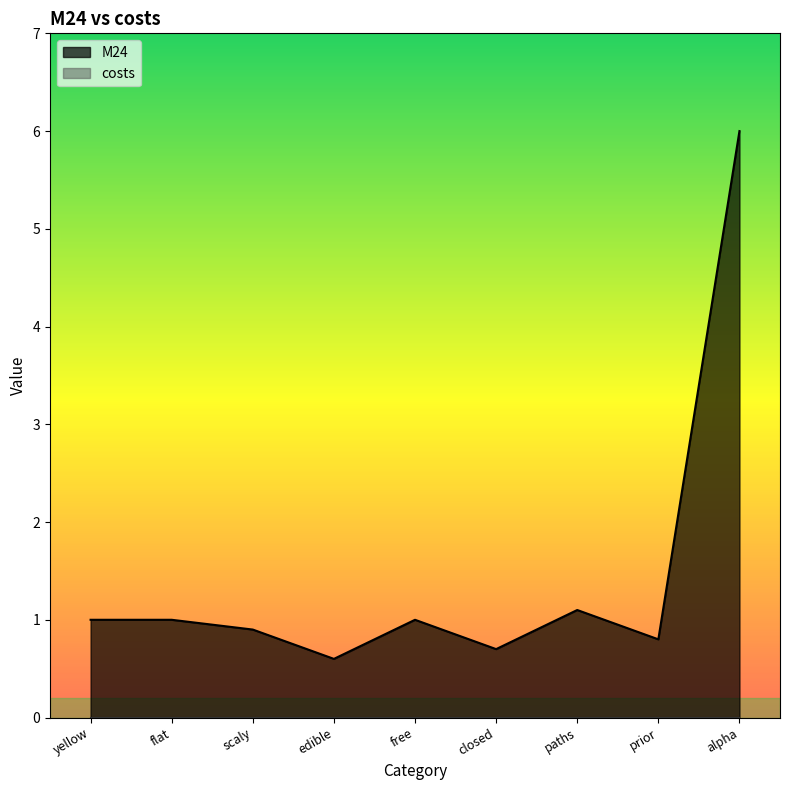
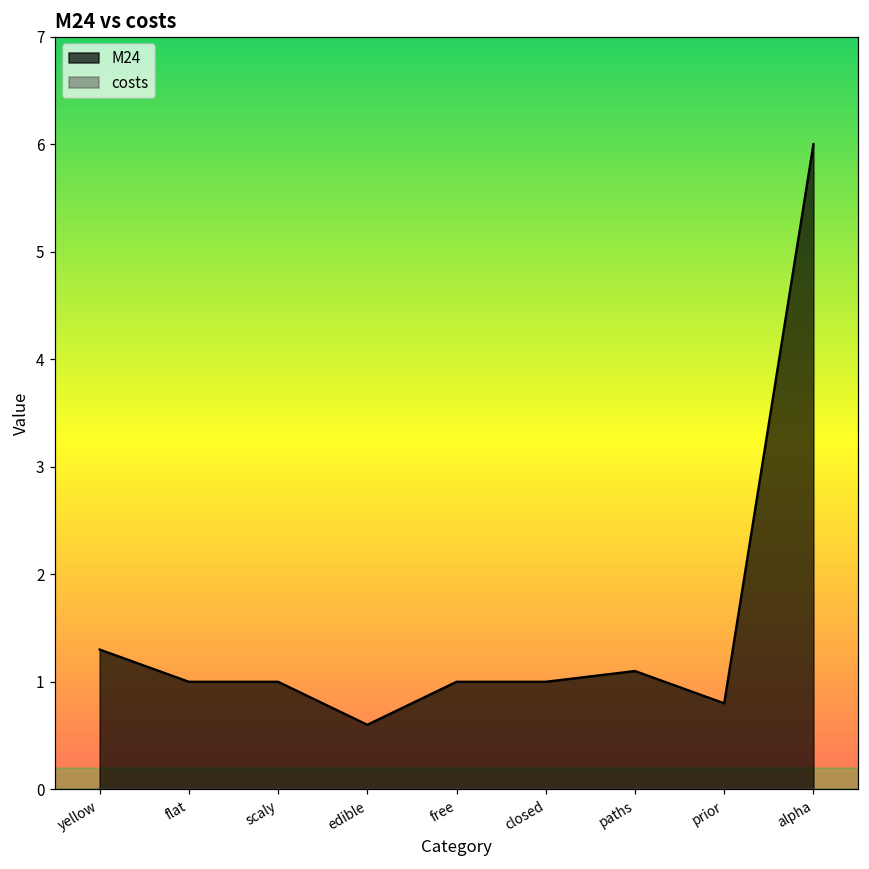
M24, yellow: 1.0 -> 1.3
M24, scaly: 0.9 -> 1.0
M24, closed: 0.7 -> 1.0
